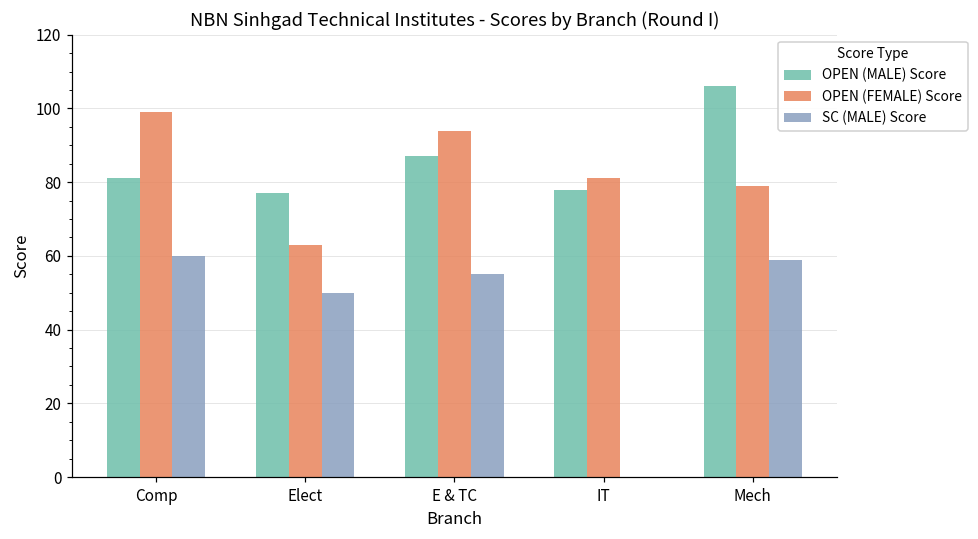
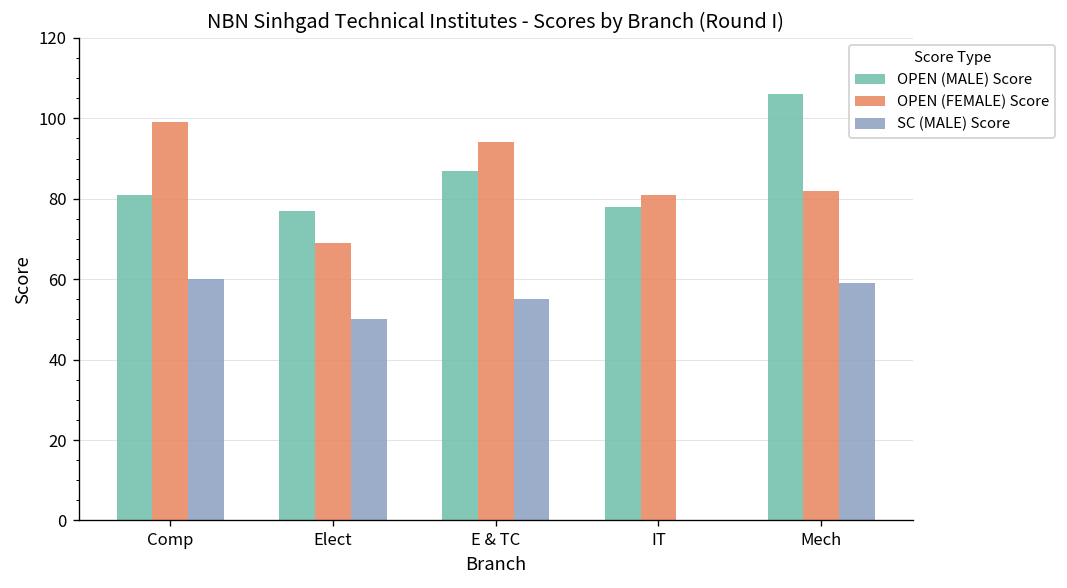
OPEN (FEMALE) Score, Elect: 63 -> 69
OPEN (FEMALE) Score, Mech: 79 -> 82
